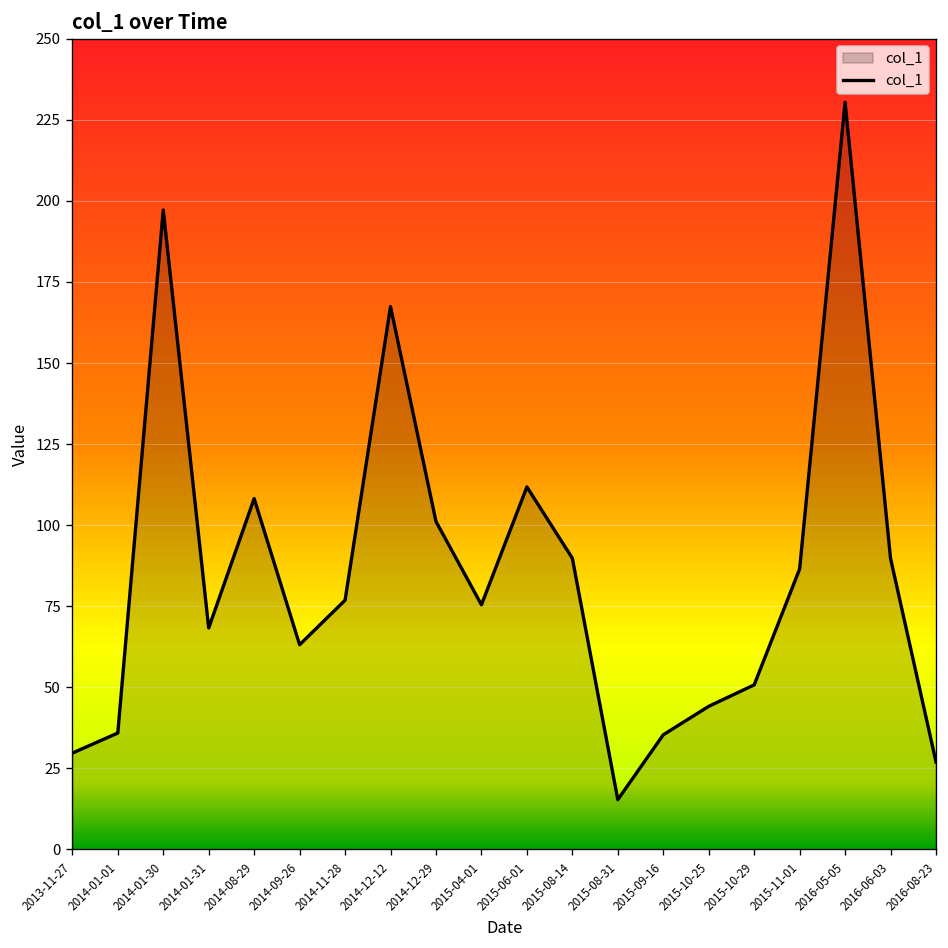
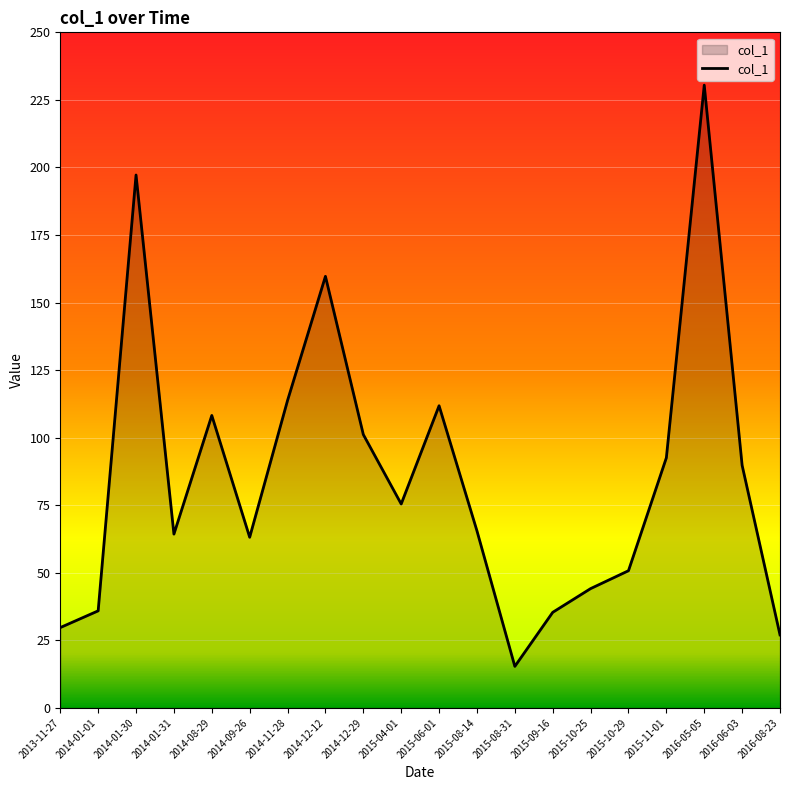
2014-01-31: 68 -> 64
2014-11-28: 77 -> 114
2014-12-12: 167 -> 160
2015-08-14: 90 -> 66
2015-11-01: 87 -> 93
